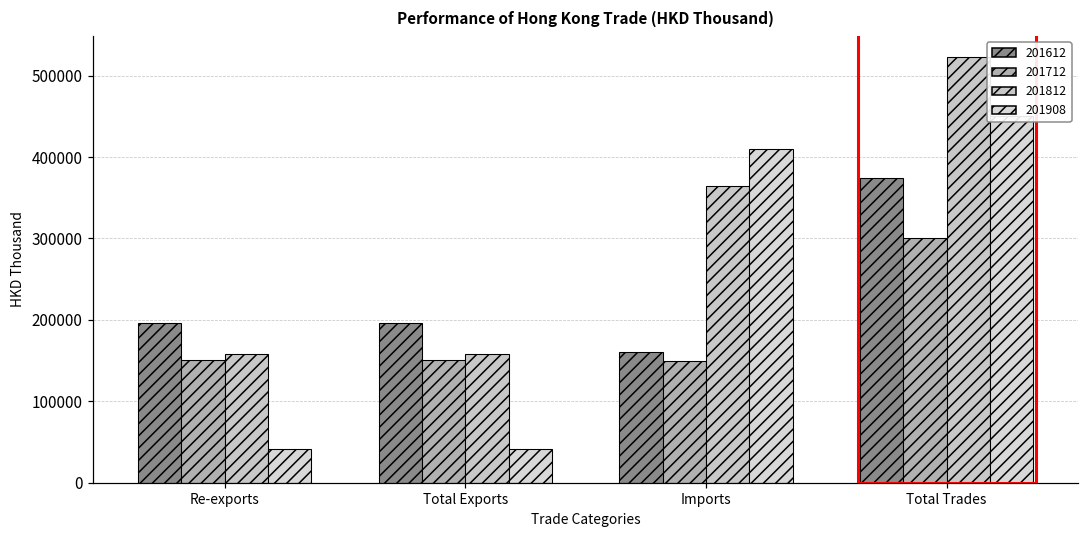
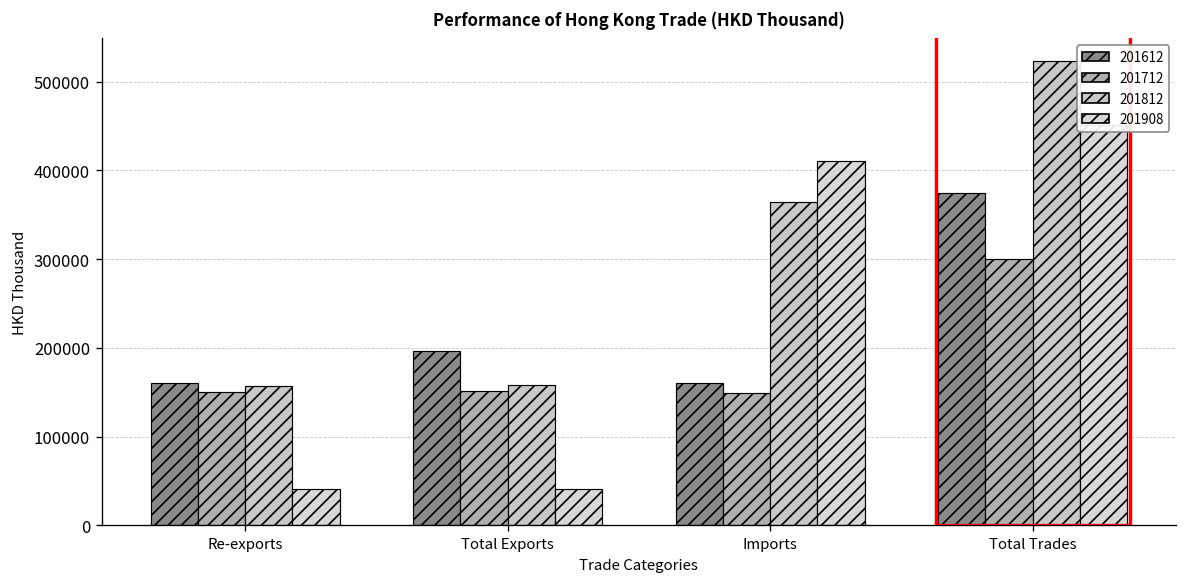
201612, Re-exports: 200000 -> 160000
